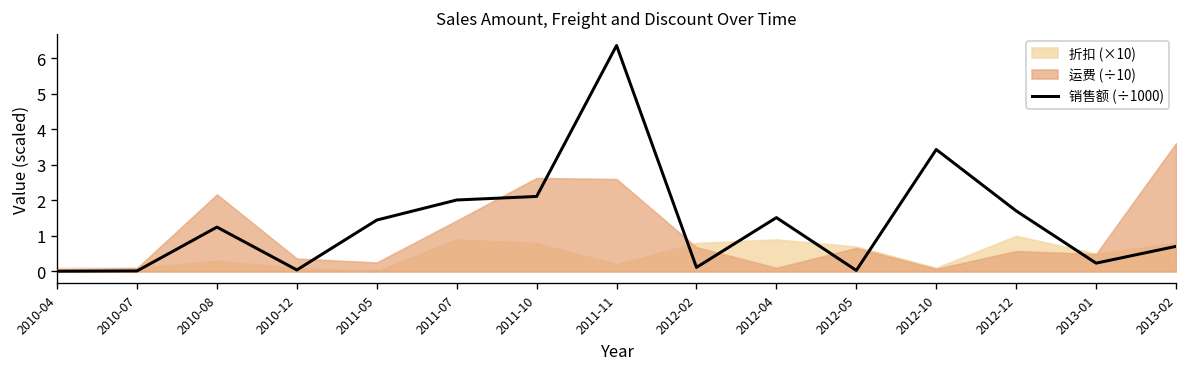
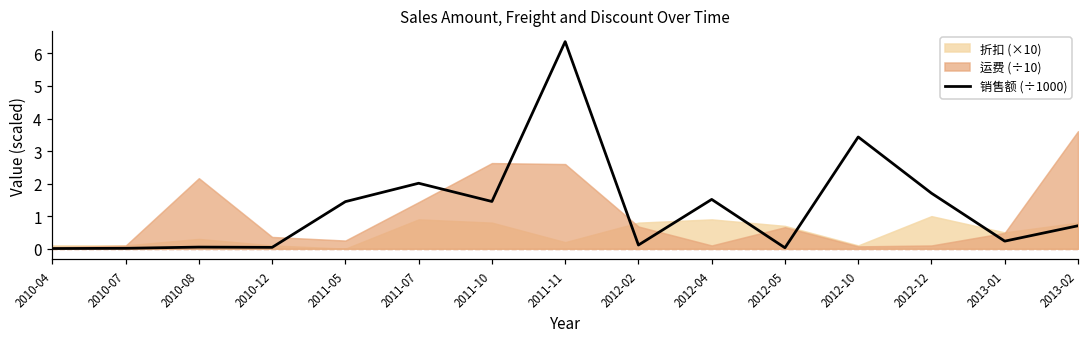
销售额 (÷1000), 2010-08: 1.2 -> 0.0
销售额 (÷1000), 2011-10: 2.1 -> 1.5
运费 (÷10), 2012-12: 0.6 -> 0.1
